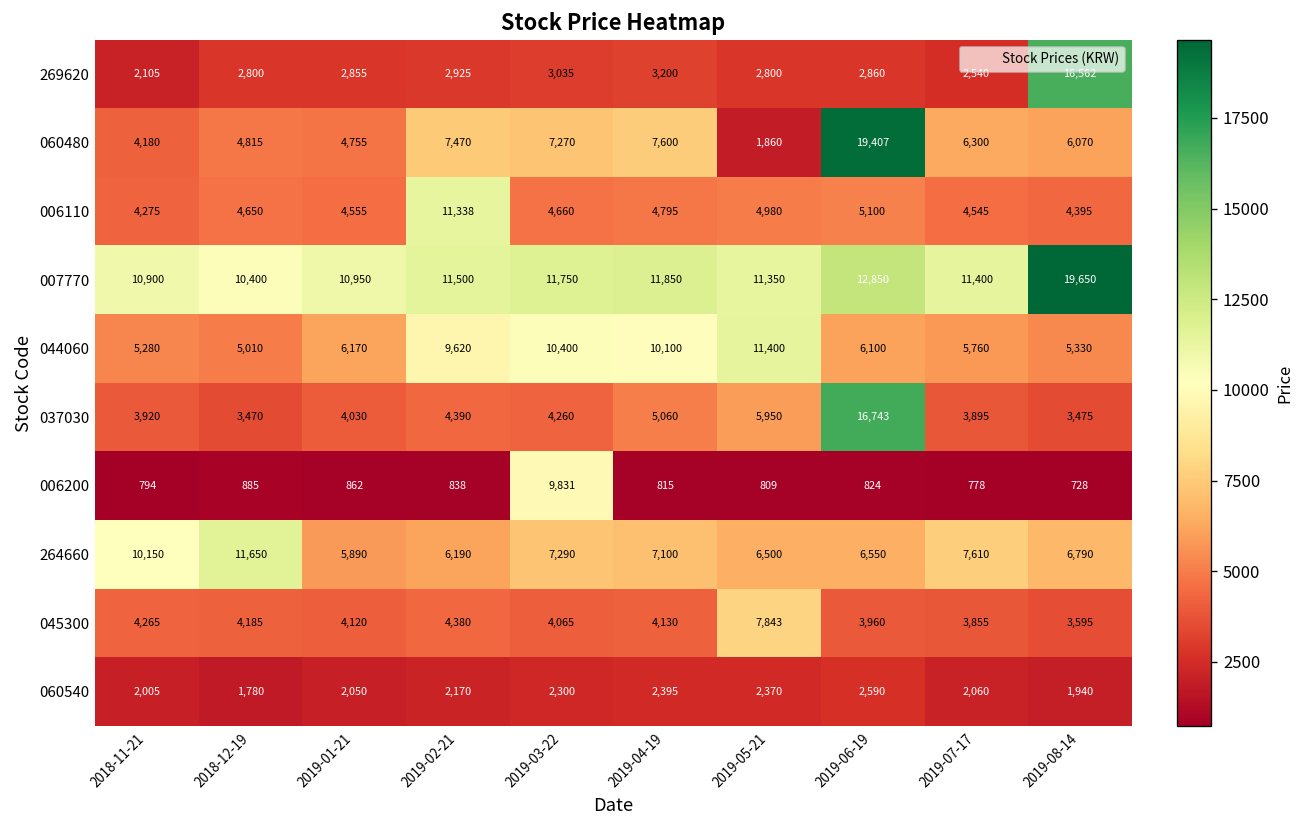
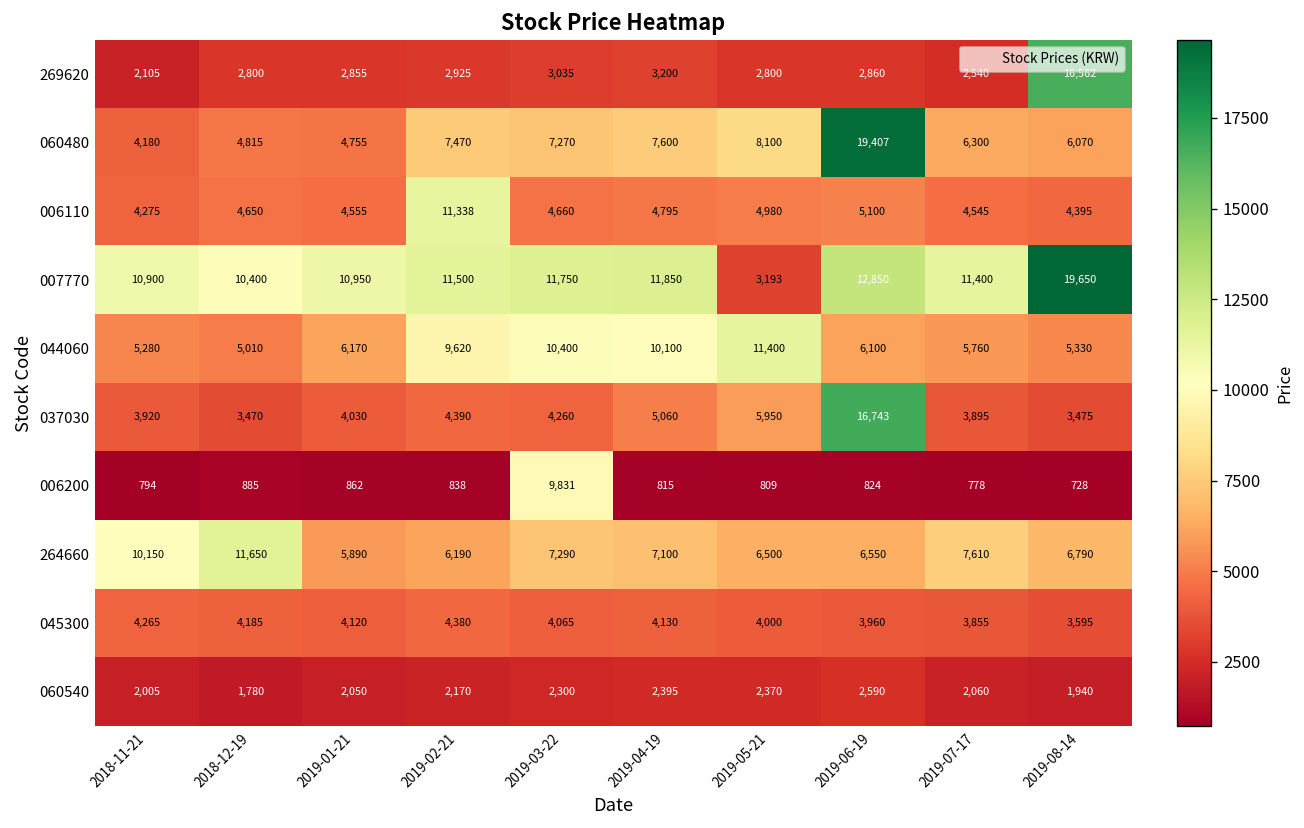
060480, 2019-05-21: 1,860 -> 8,100
007770, 2019-05-21: 11,350 -> 3,193
045300, 2019-05-21: 7,843 -> 4,000
